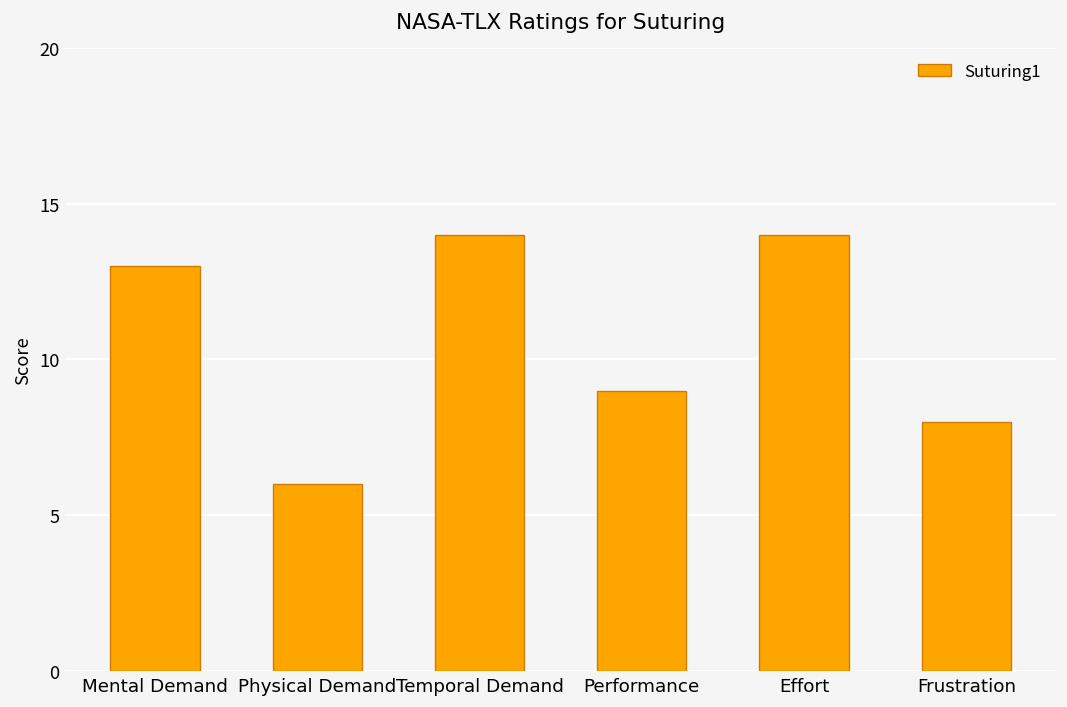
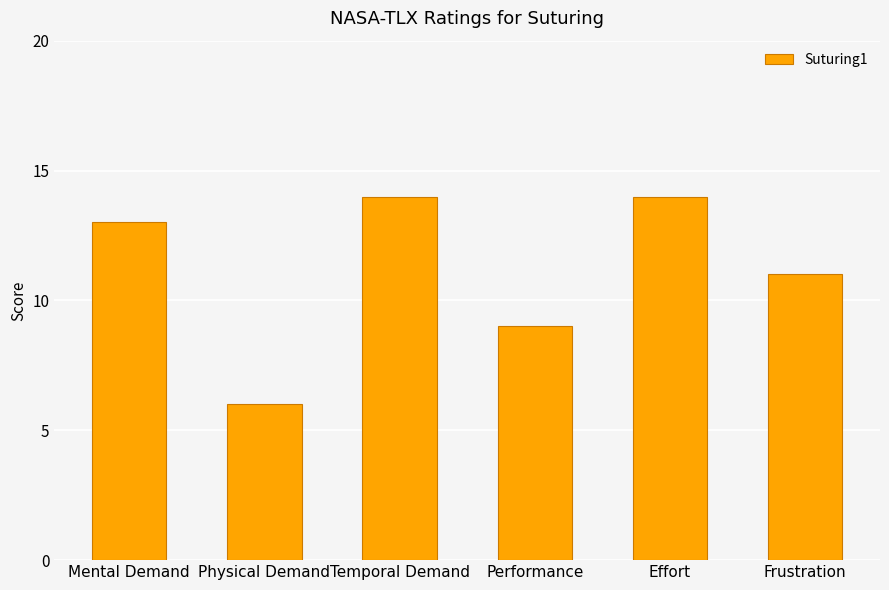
Frustration: 8 -> 11
